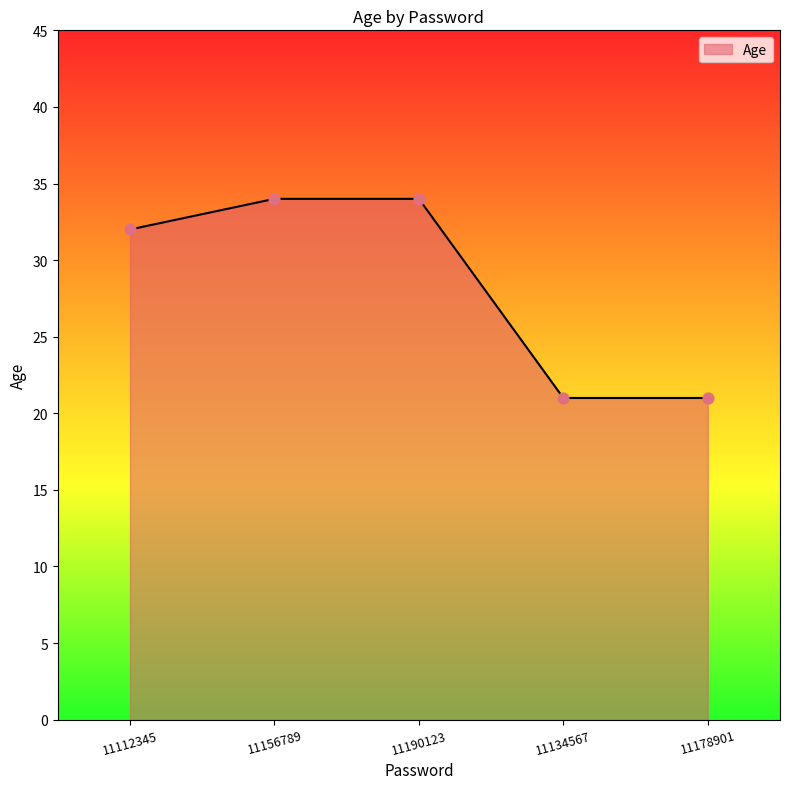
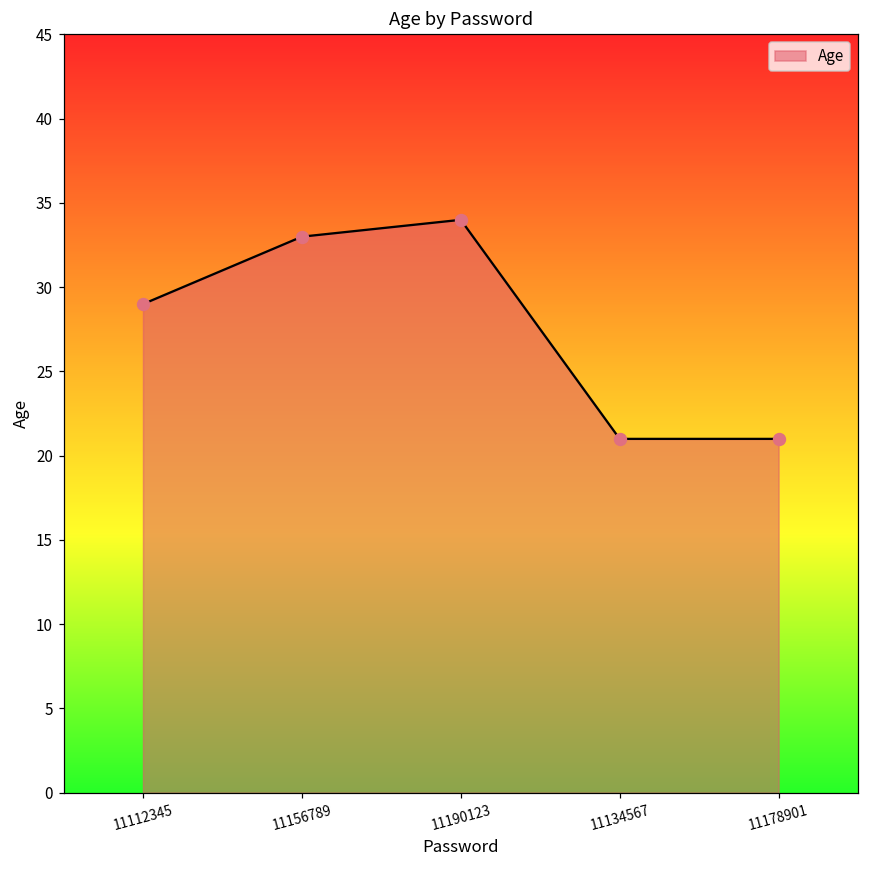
11112345: 32 -> 29
11156789: 34 -> 33
